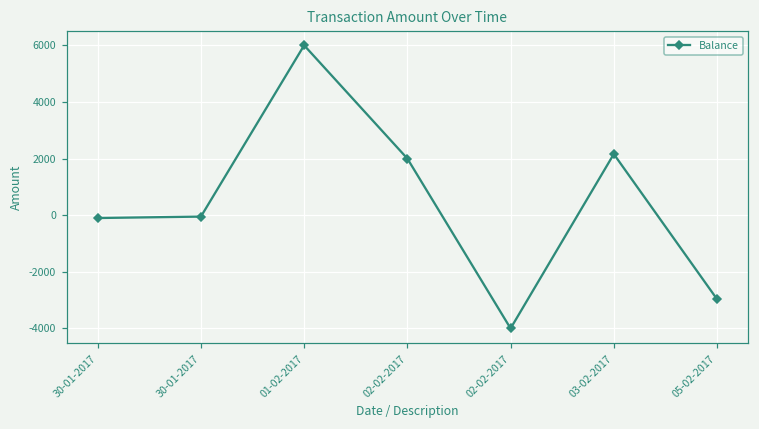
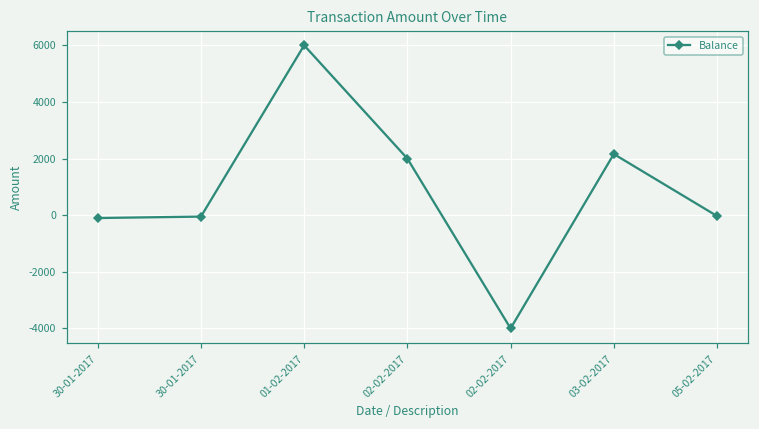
05-02-2017: -3000 -> 0
